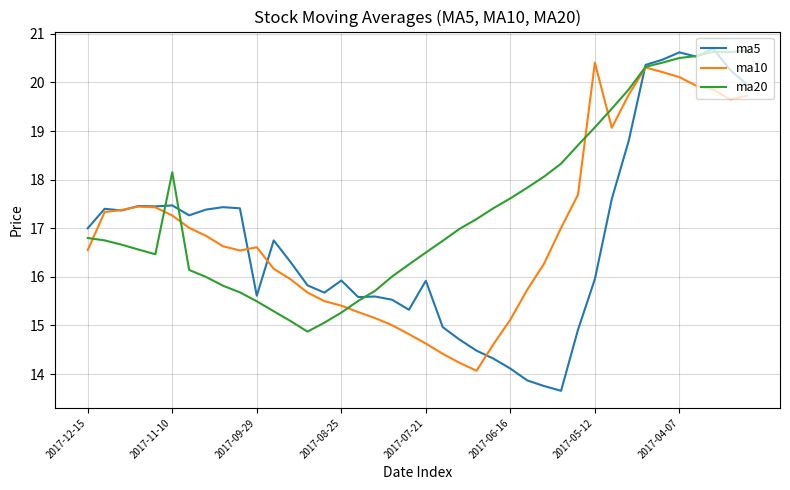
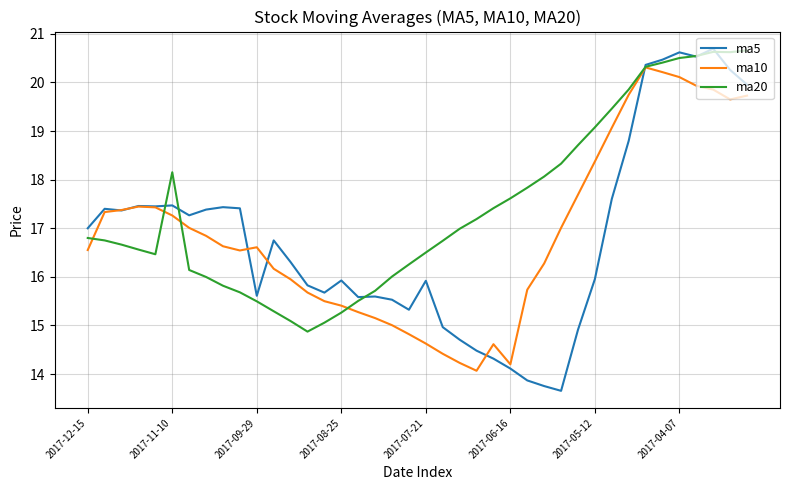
ma10, 2017-06-16: 15.1 -> 14.2
ma10, 2017-05-12: 20.4 -> 18.4
